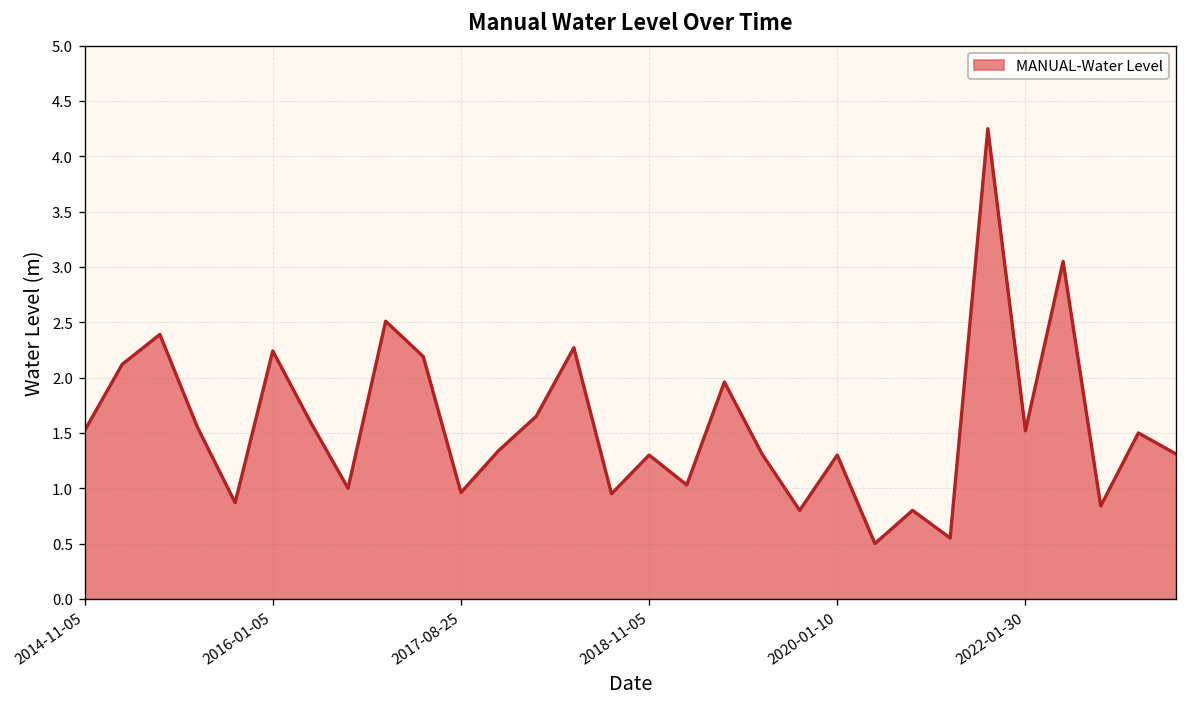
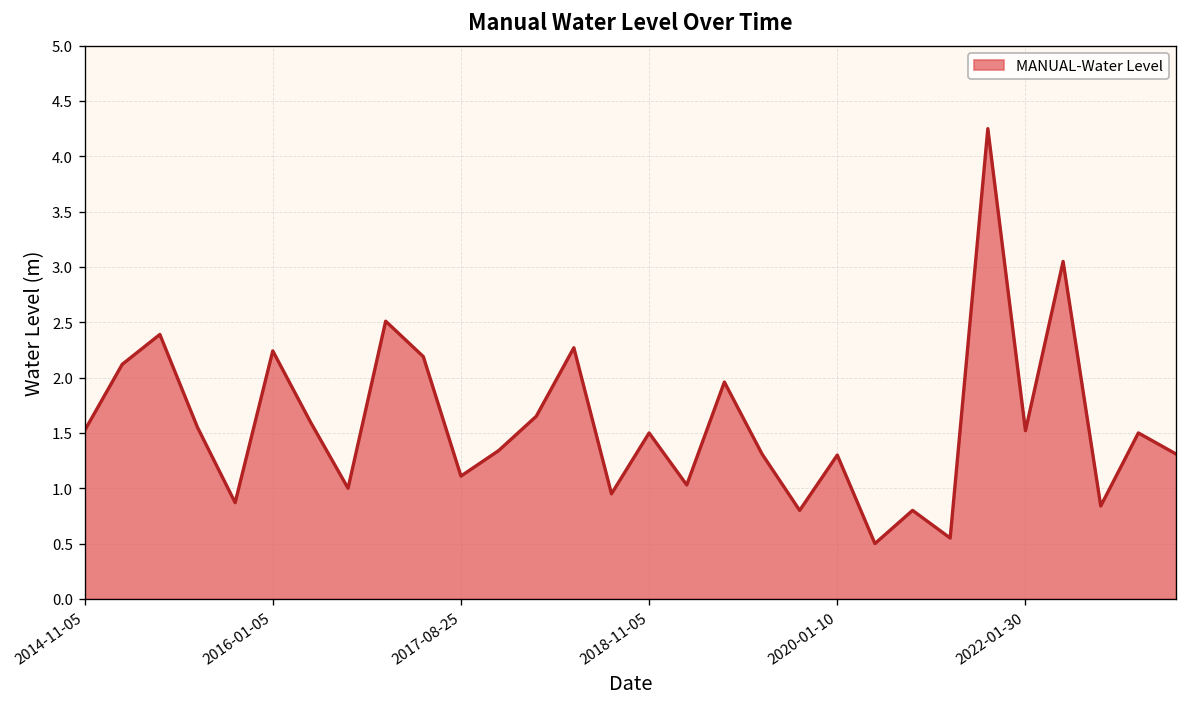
2017-08-25: 1.0 -> 1.1
2018-11-05: 1.3 -> 1.5
